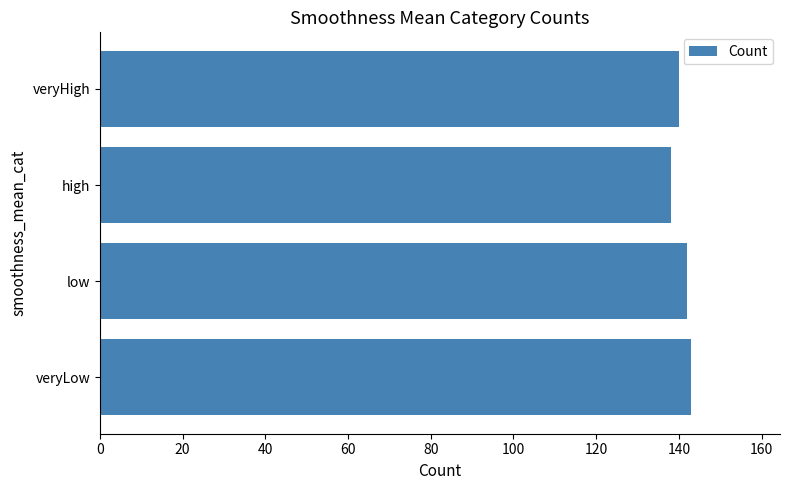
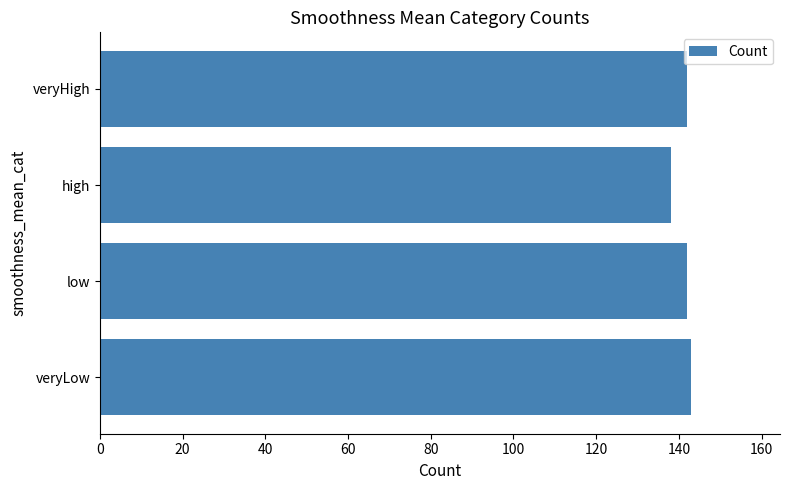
veryHigh: 140 -> 142
